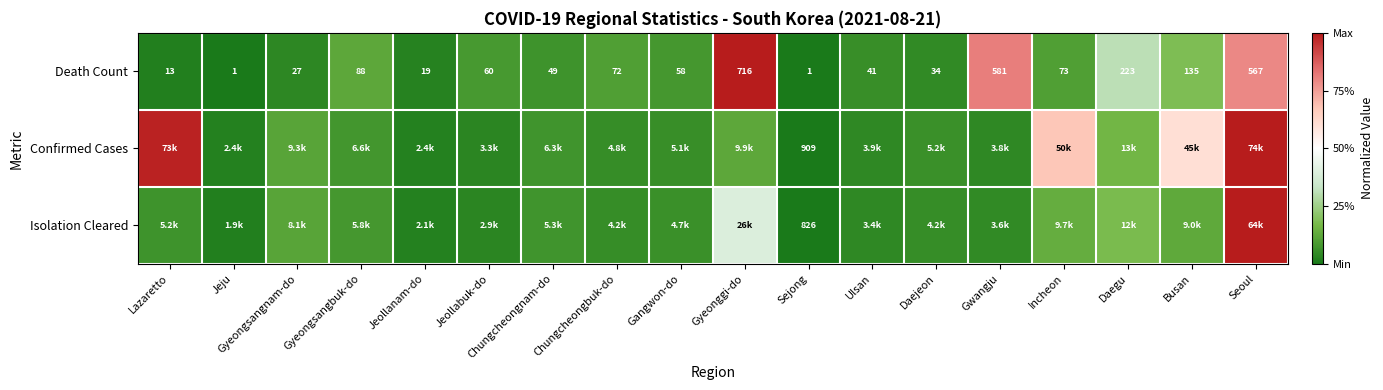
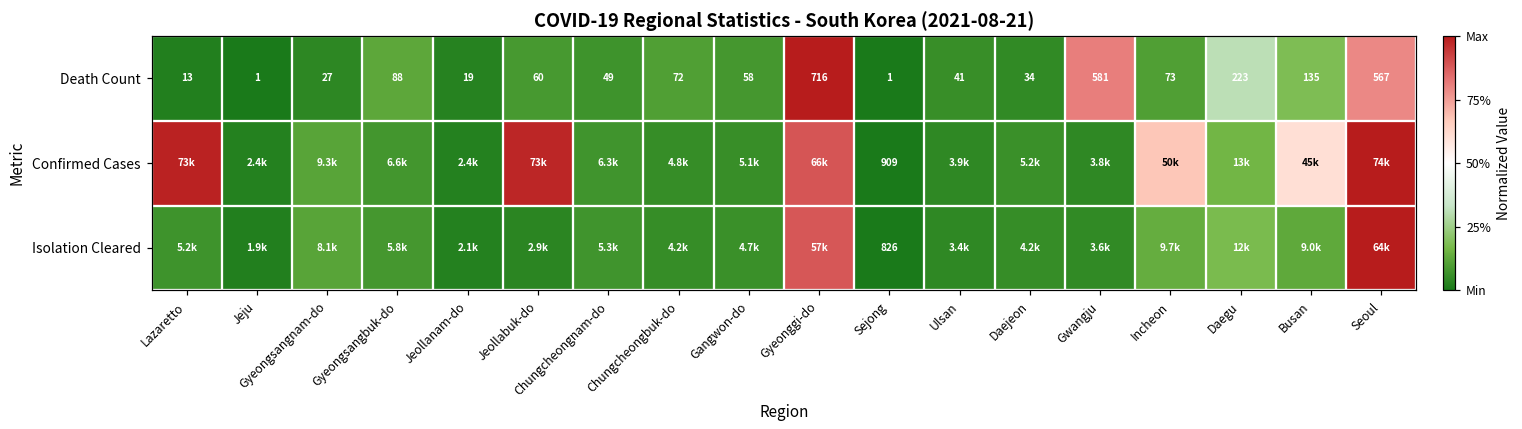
Confirmed Cases, Jeollabuk-do: 3.3k -> 73k
Confirmed Cases, Gyeonggi-do: 9.9k -> 66k
Isolation Cleared, Gyeonggi-do: 26k -> 57k
